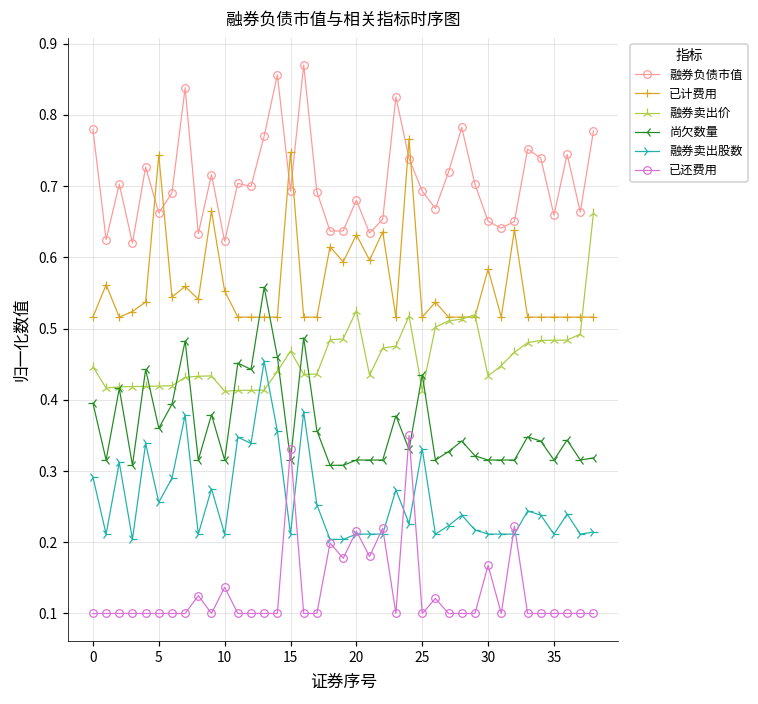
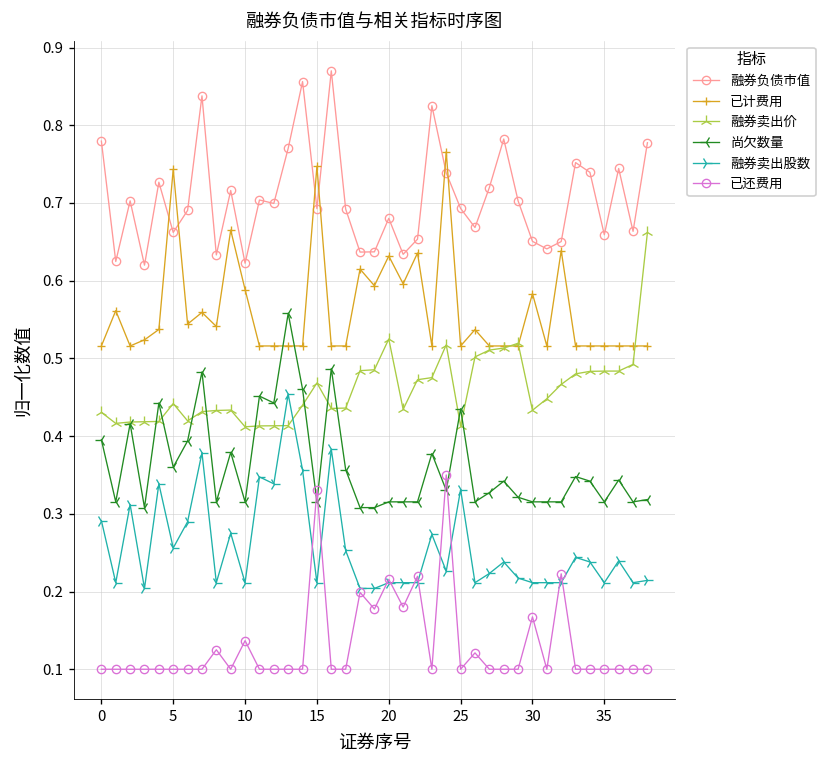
融券卖出价, 0: 0.45 -> 0.43
融券卖出价, 5: 0.42 -> 0.44
已计费用, 10: 0.55 -> 0.59
